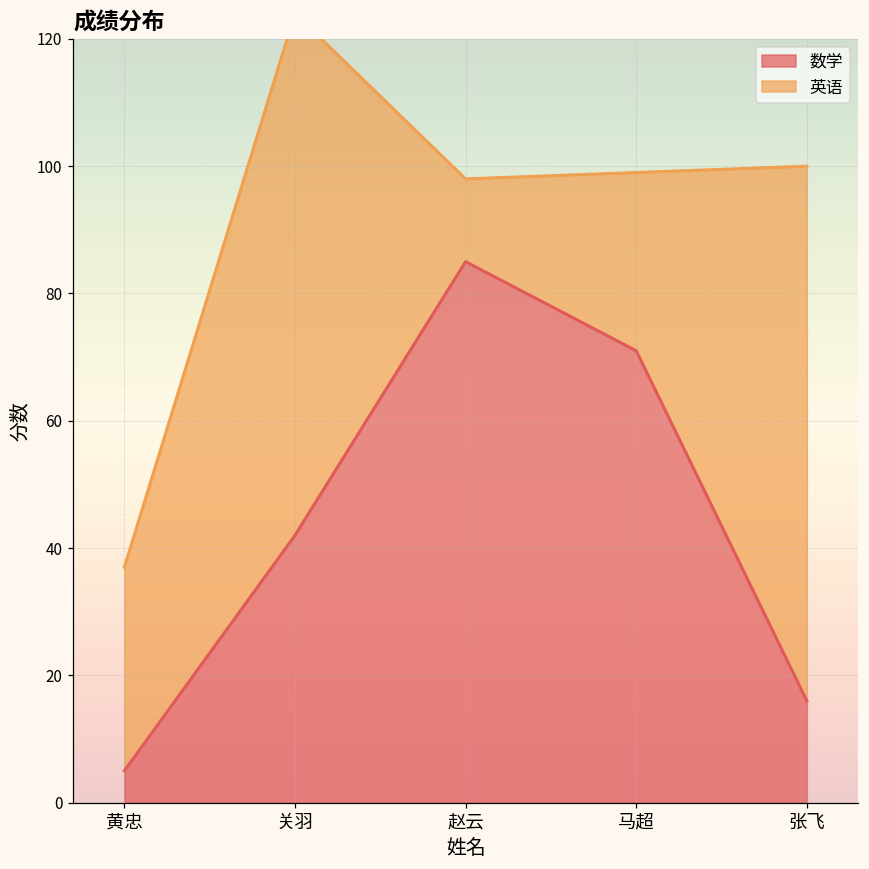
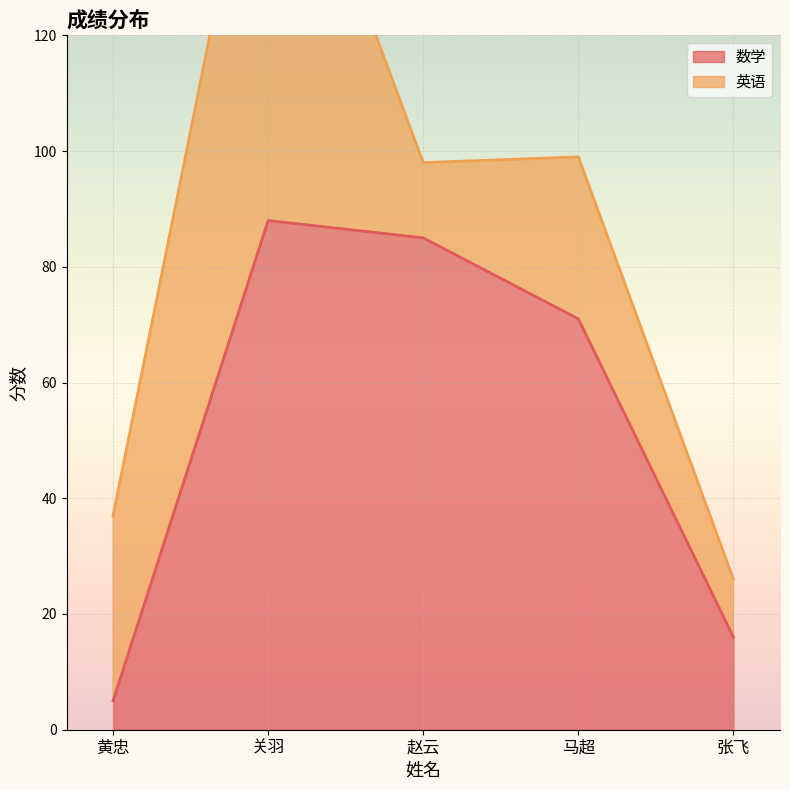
数学, 关羽: 42 -> 88
英语, 张飞: 84 -> 10
